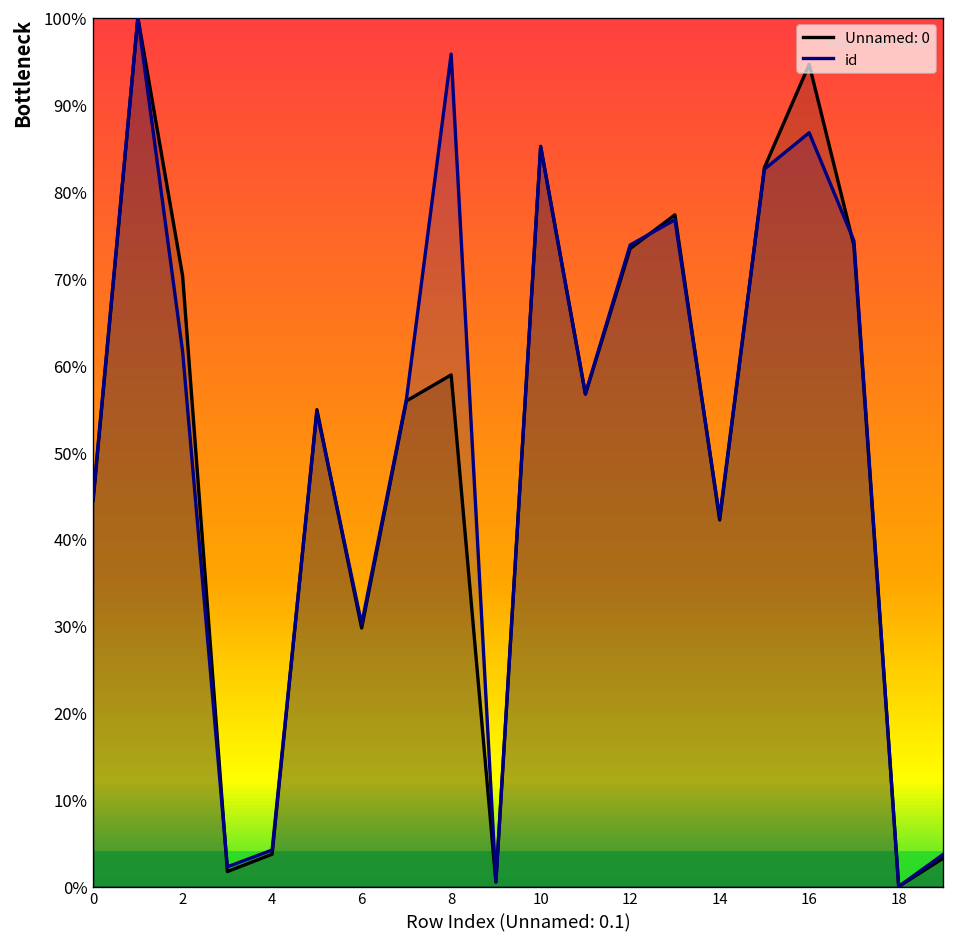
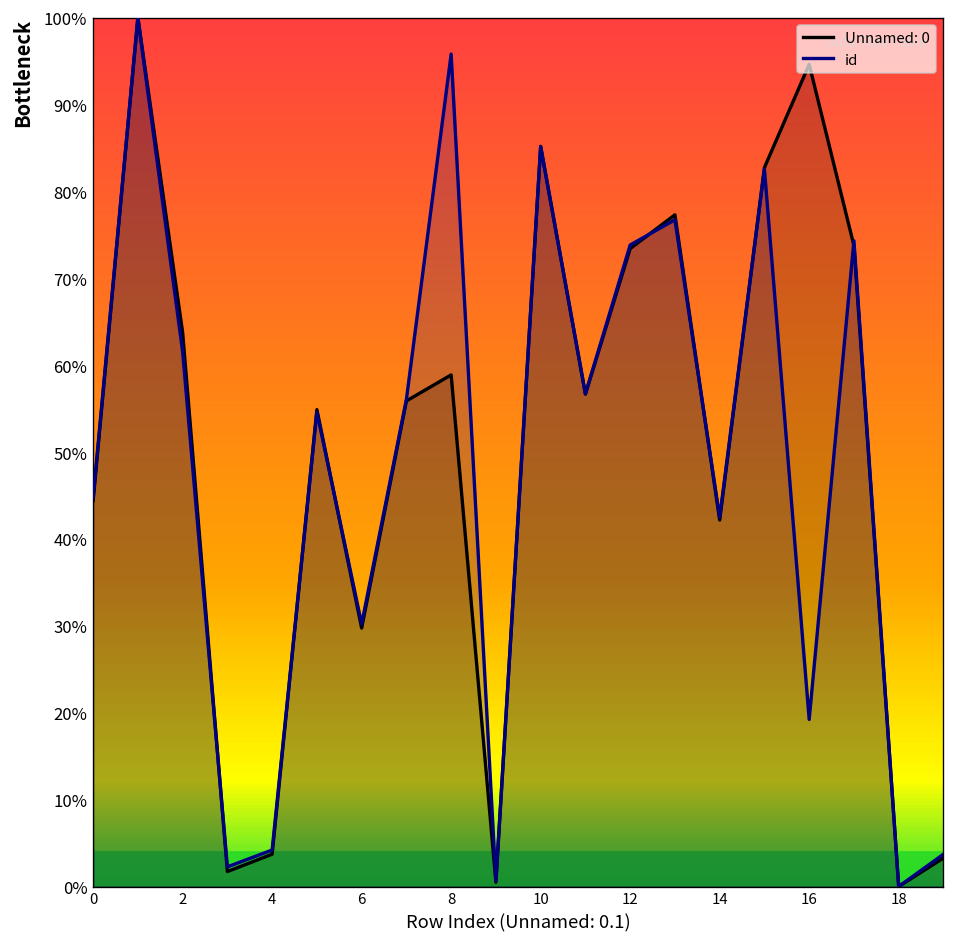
Unnamed: 0, 2: 70% -> 64%
id, 16: 87% -> 19%
